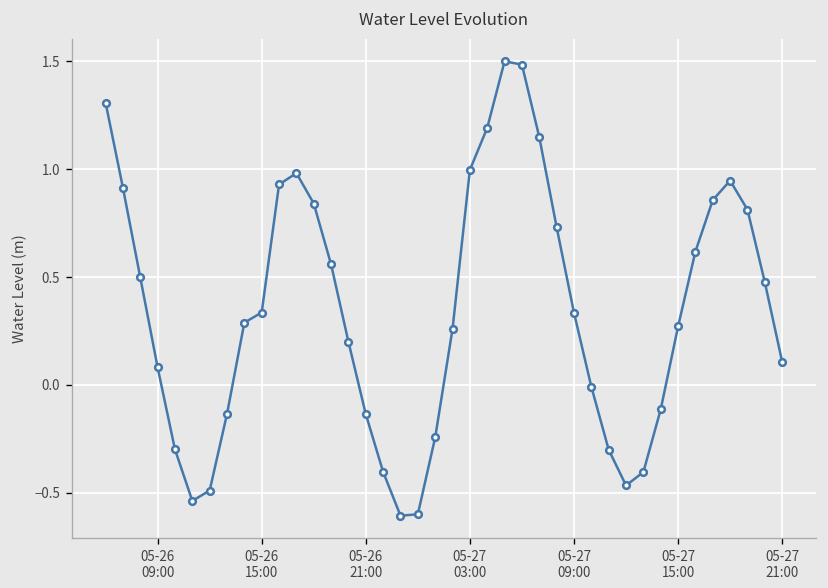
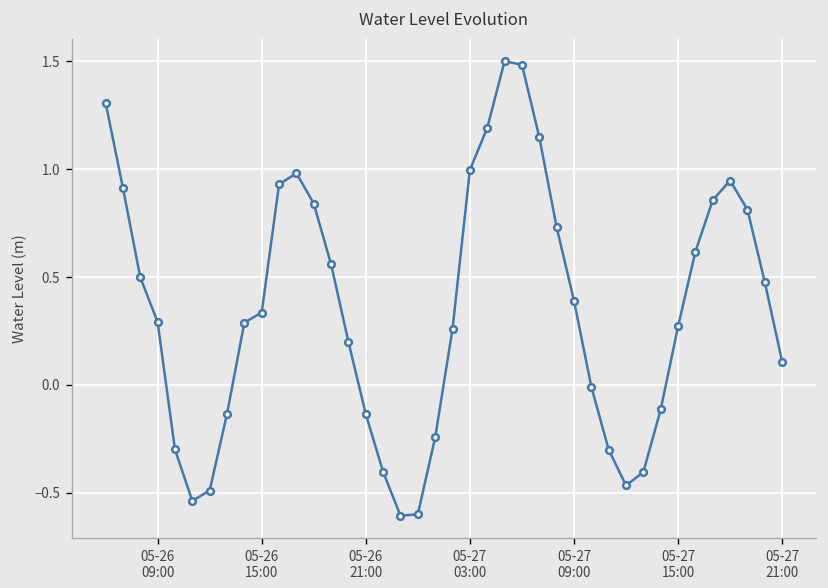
05-26 09:00: 0.08 -> 0.29
05-27 09:00: 0.33 -> 0.39
